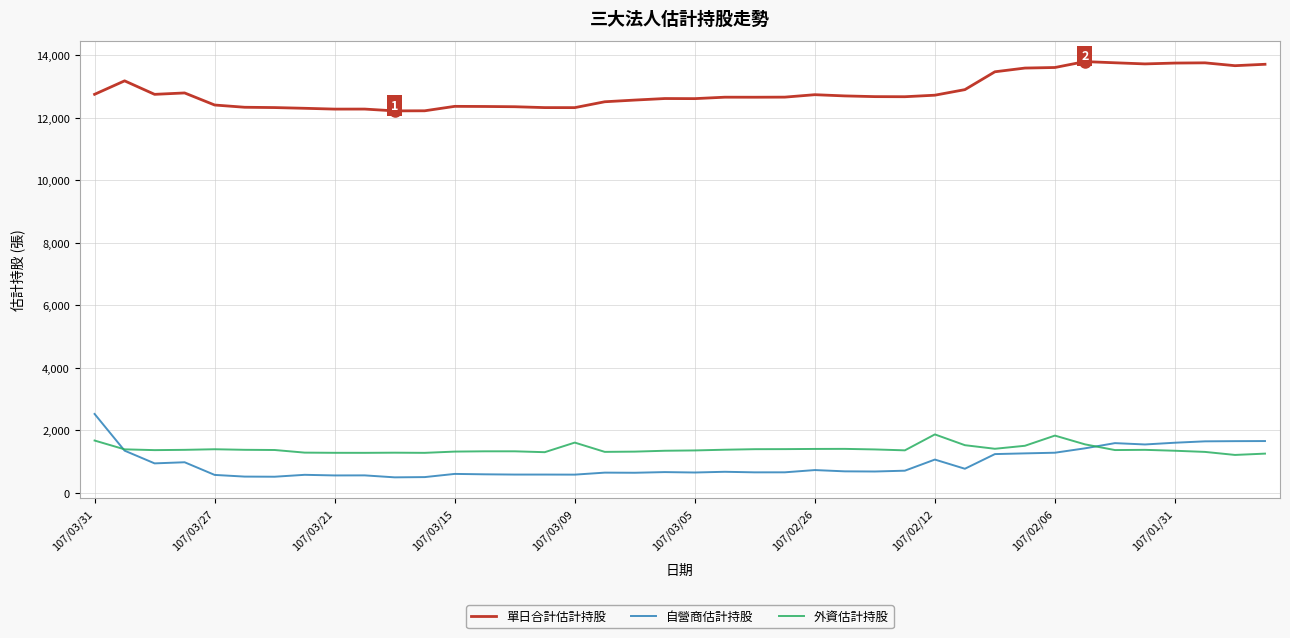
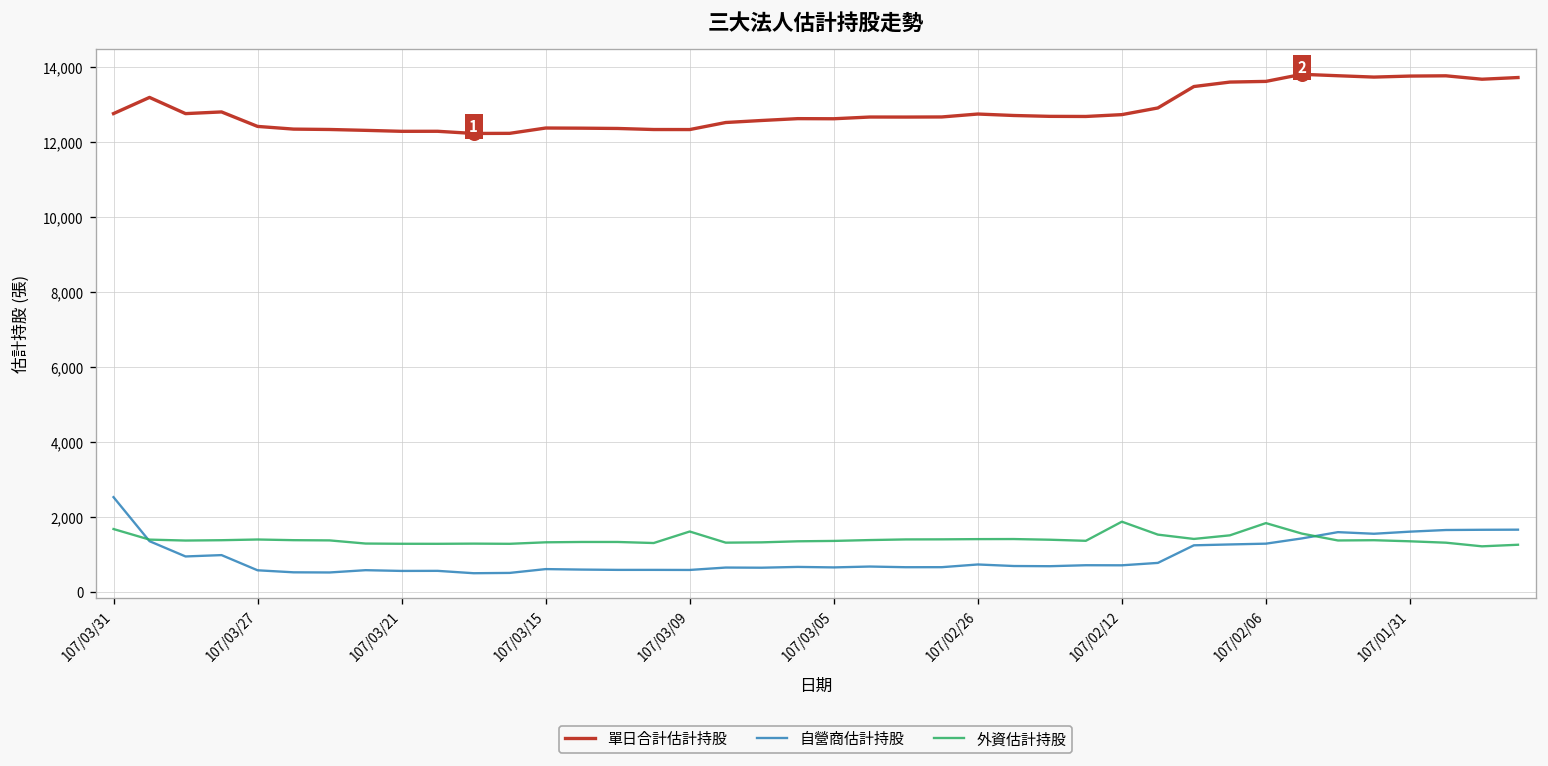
自營商估計持股, 107/02/12: 1,100 -> 700
